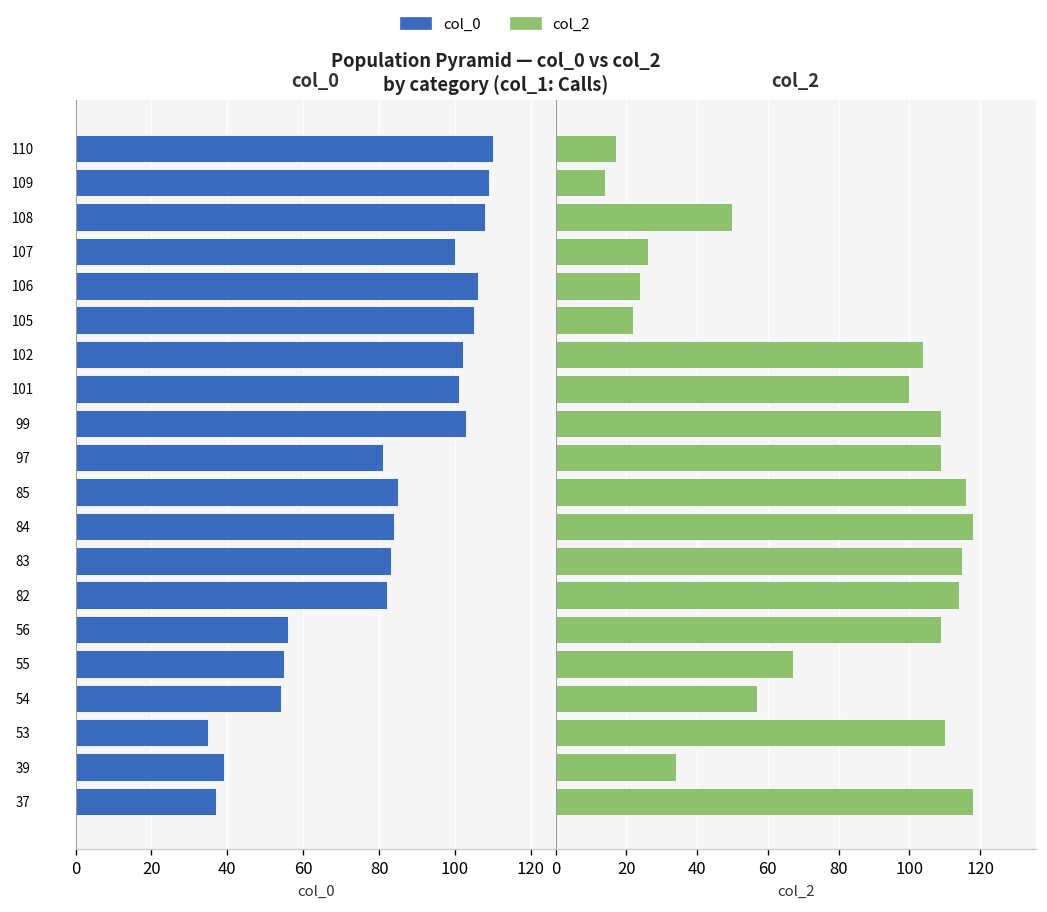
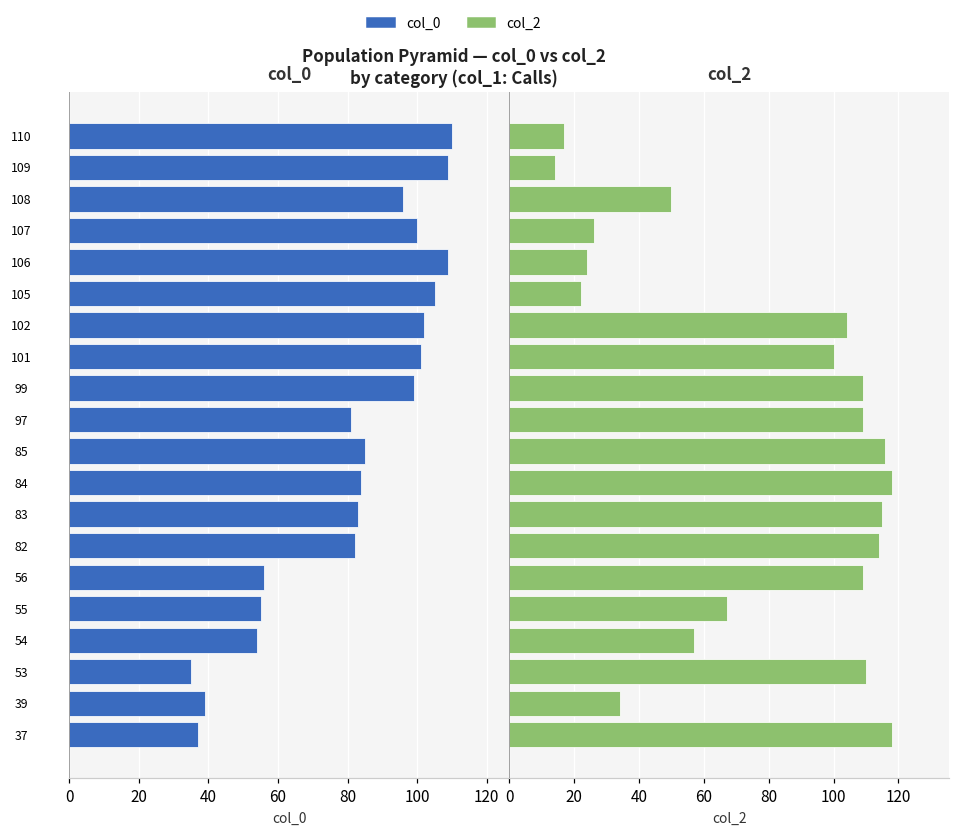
col_0, 108: 108 -> 96
col_0, 106: 106 -> 109
col_0, 99: 103 -> 99
